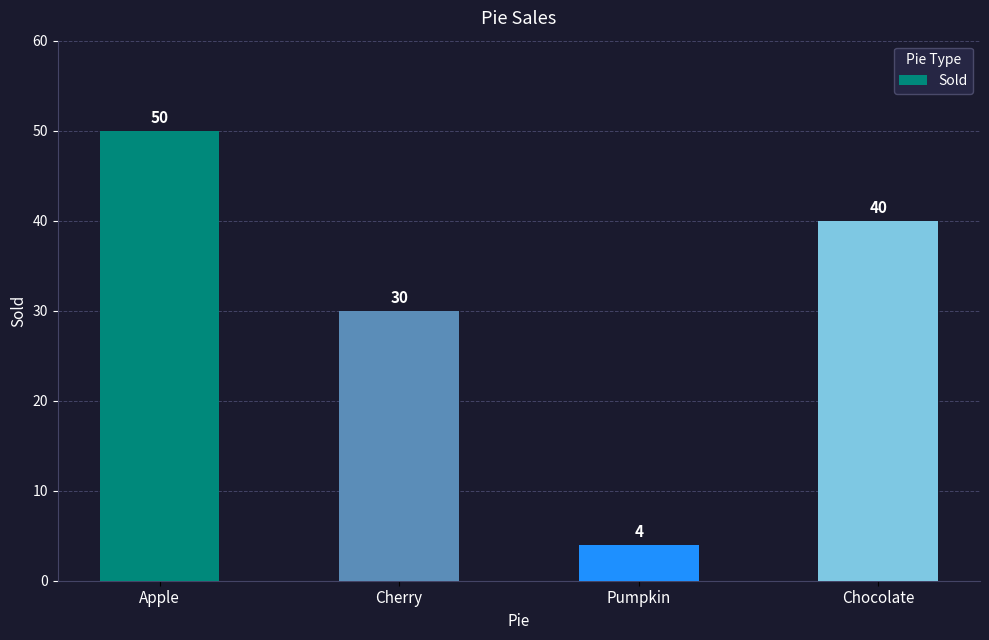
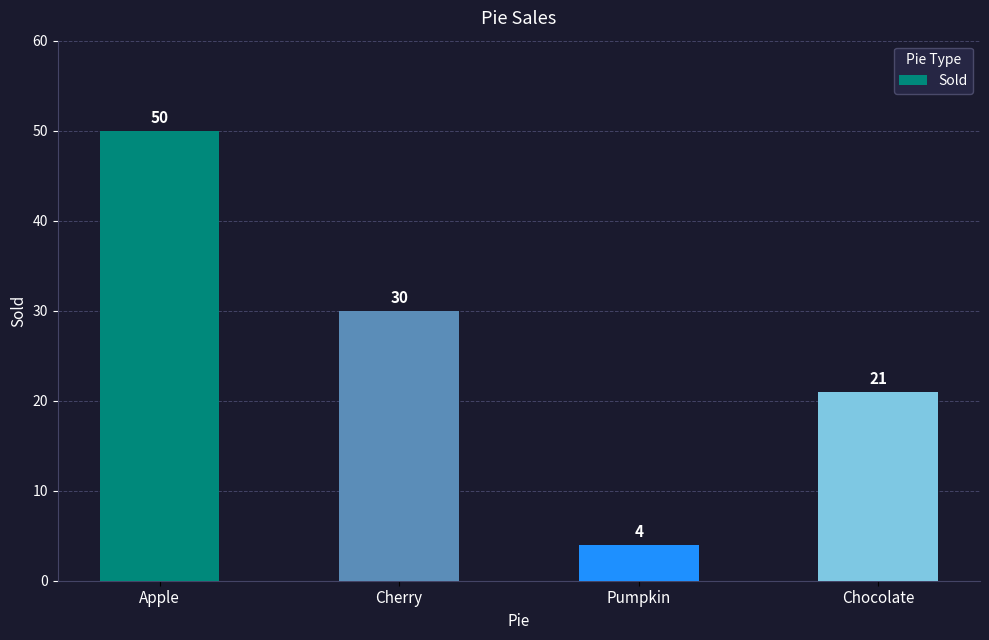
Chocolate: 40 -> 21
